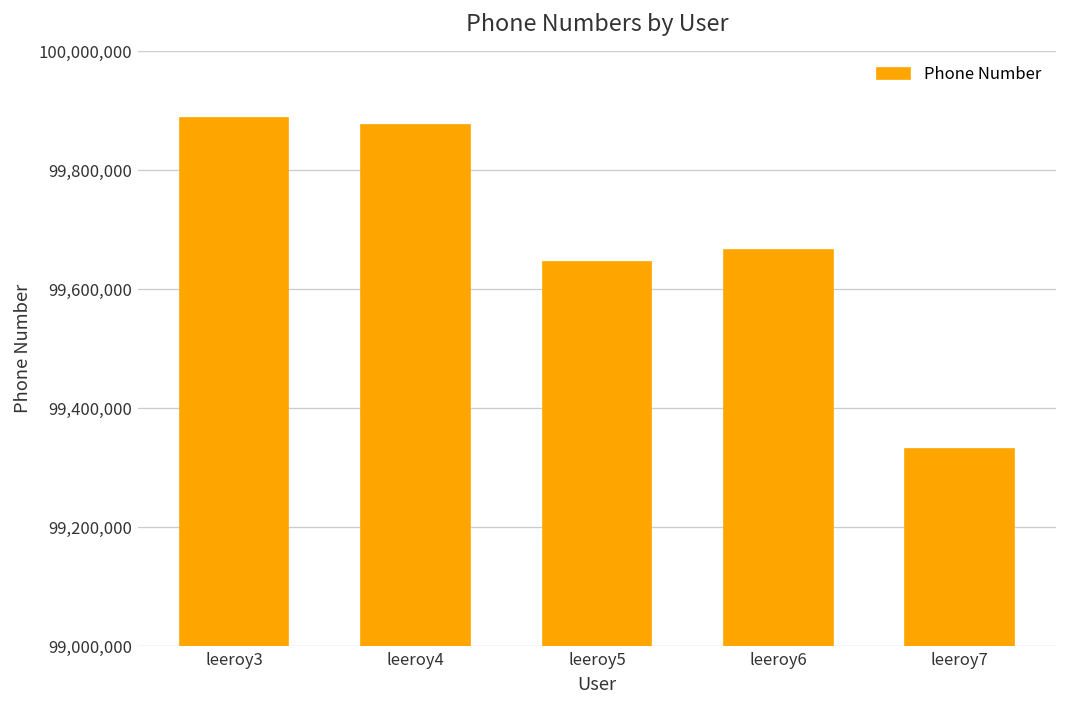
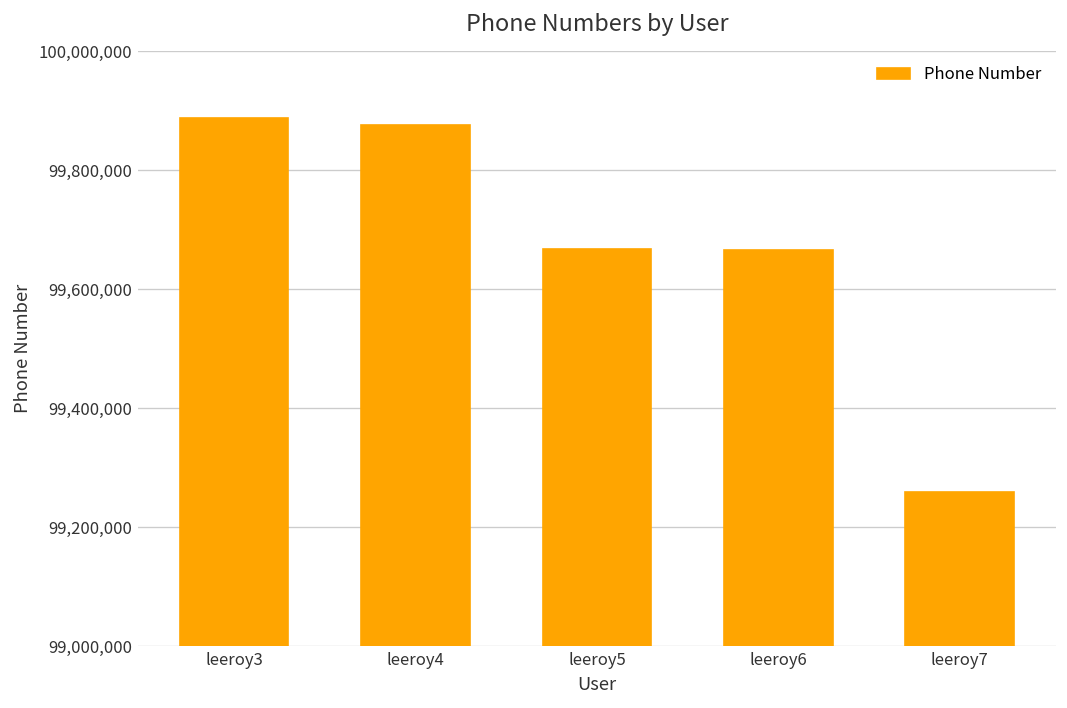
leeroy5: 99,650,000 -> 99,670,000
leeroy7: 99,330,000 -> 99,260,000
